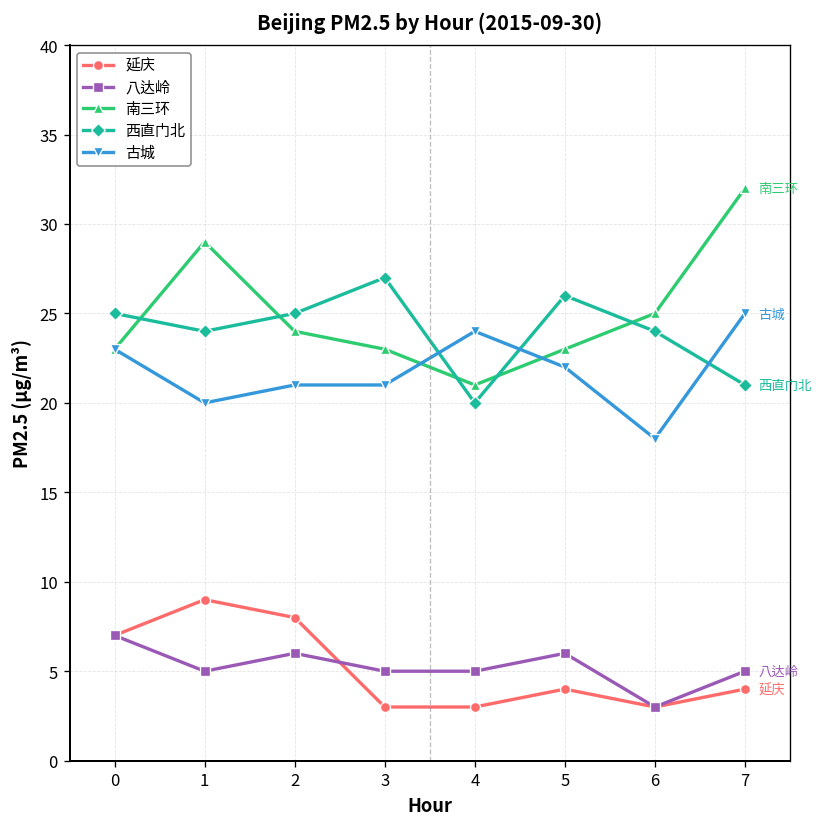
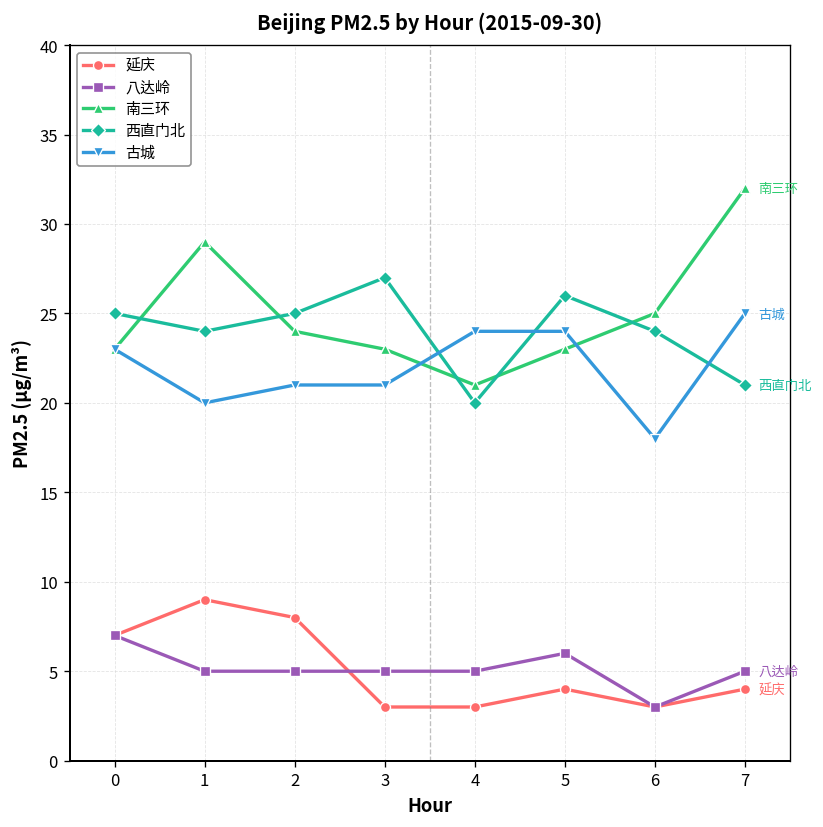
八达岭, 2: 6 -> 5
古城, 5: 22 -> 24
